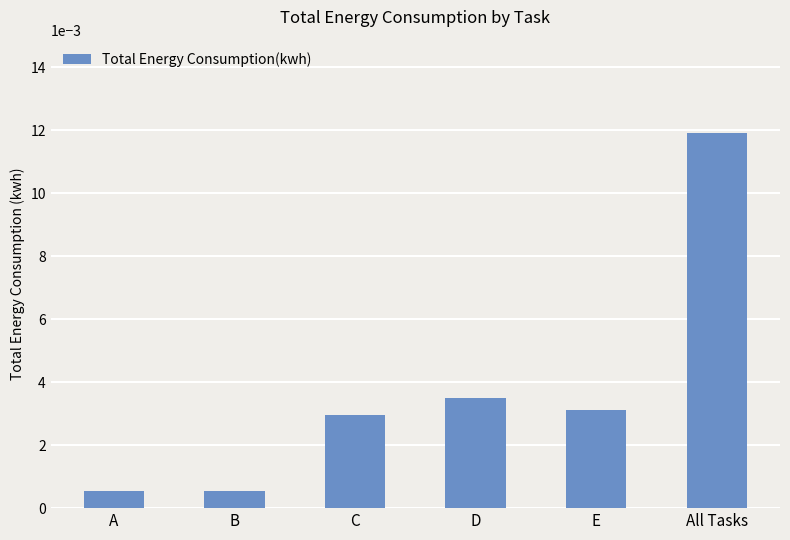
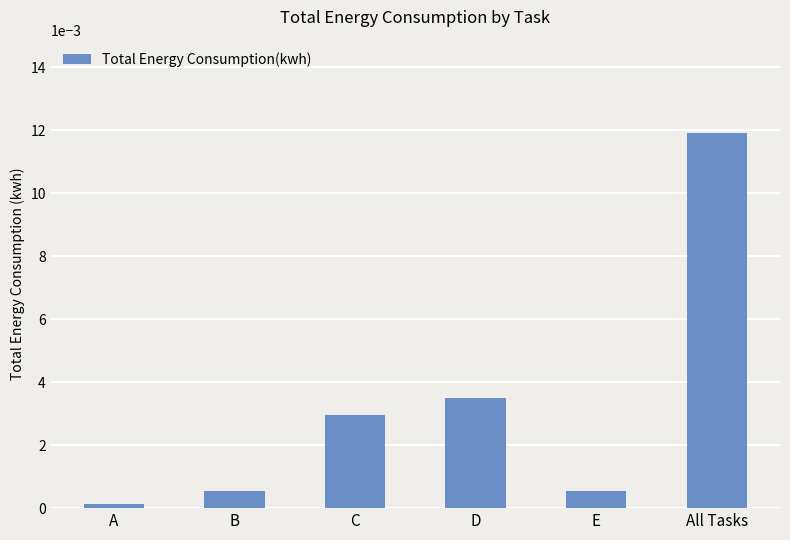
A: 0.0006 -> 0.0001
E: 0.0031 -> 0.0005
